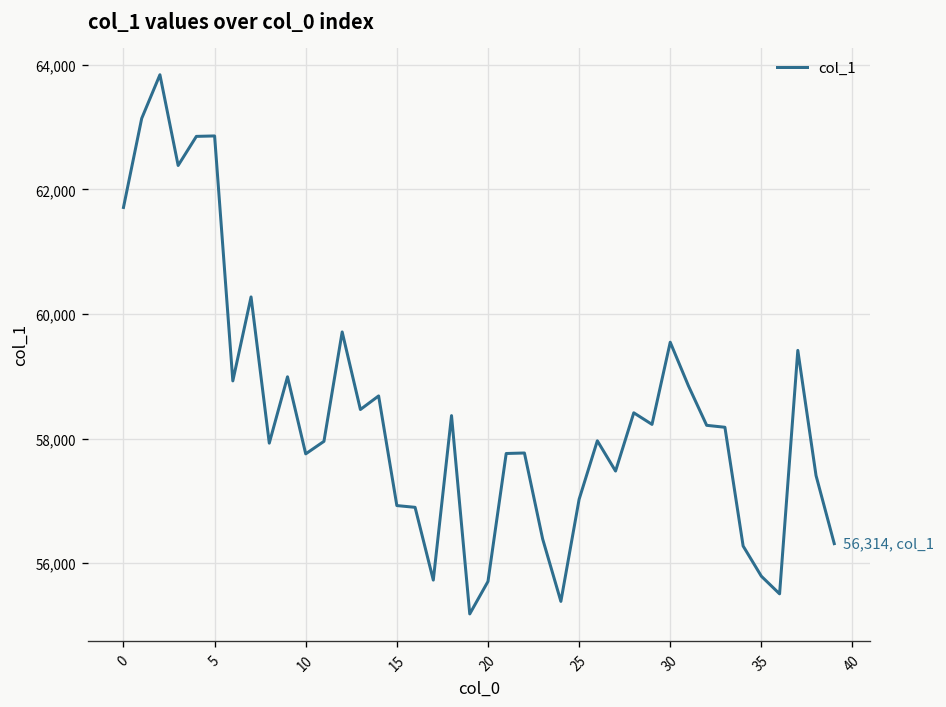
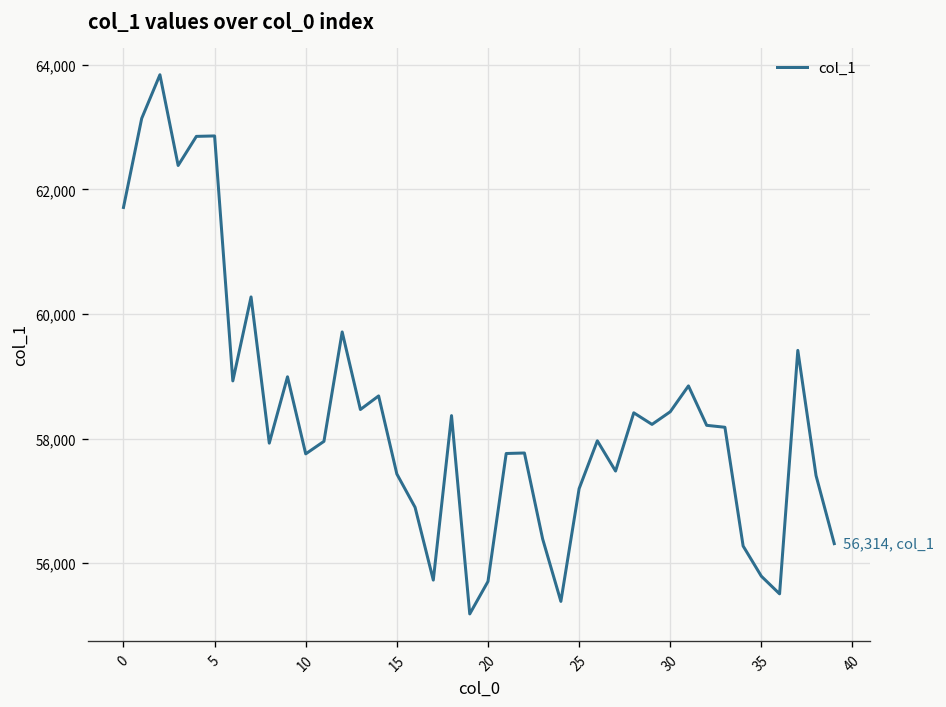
15: 56,900 -> 57,400
25: 57,000 -> 57,200
30: 59,500 -> 58,400
